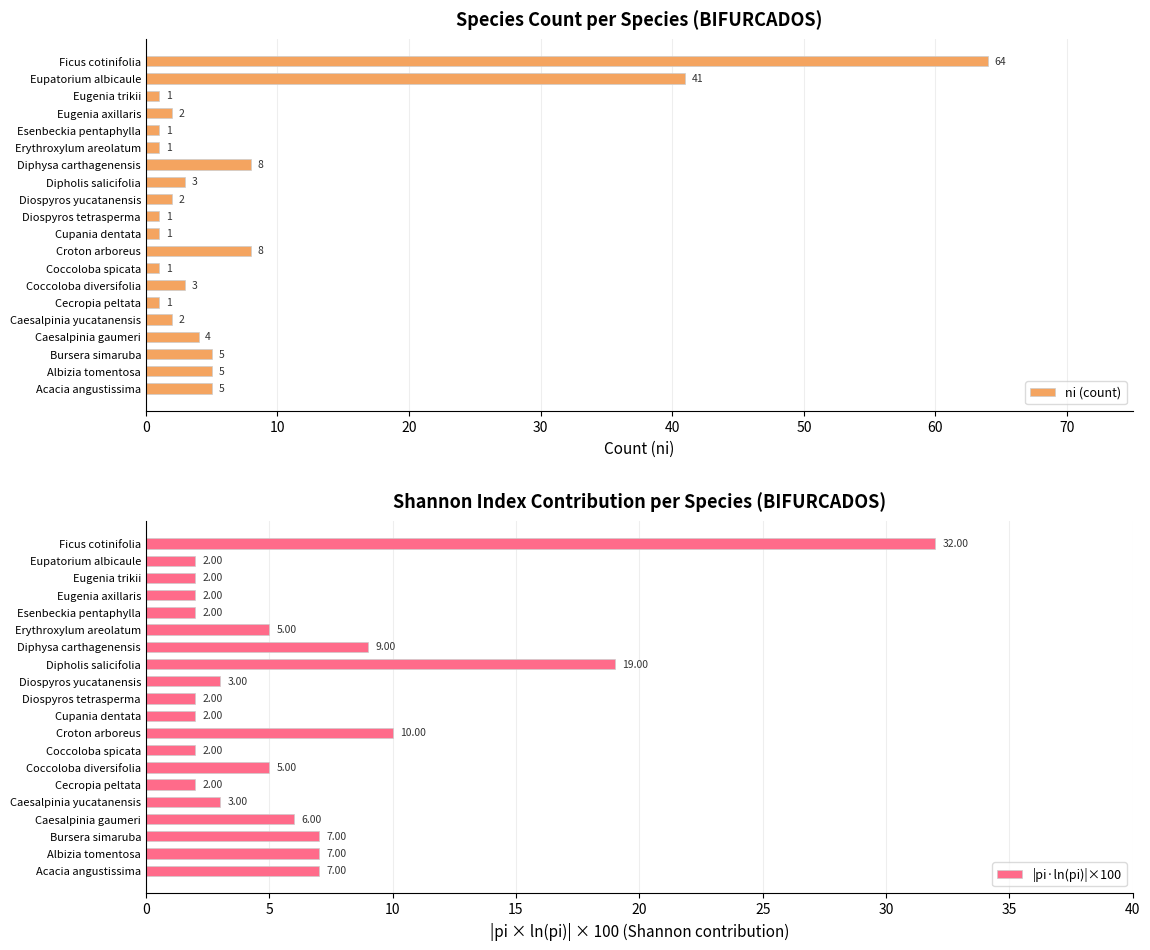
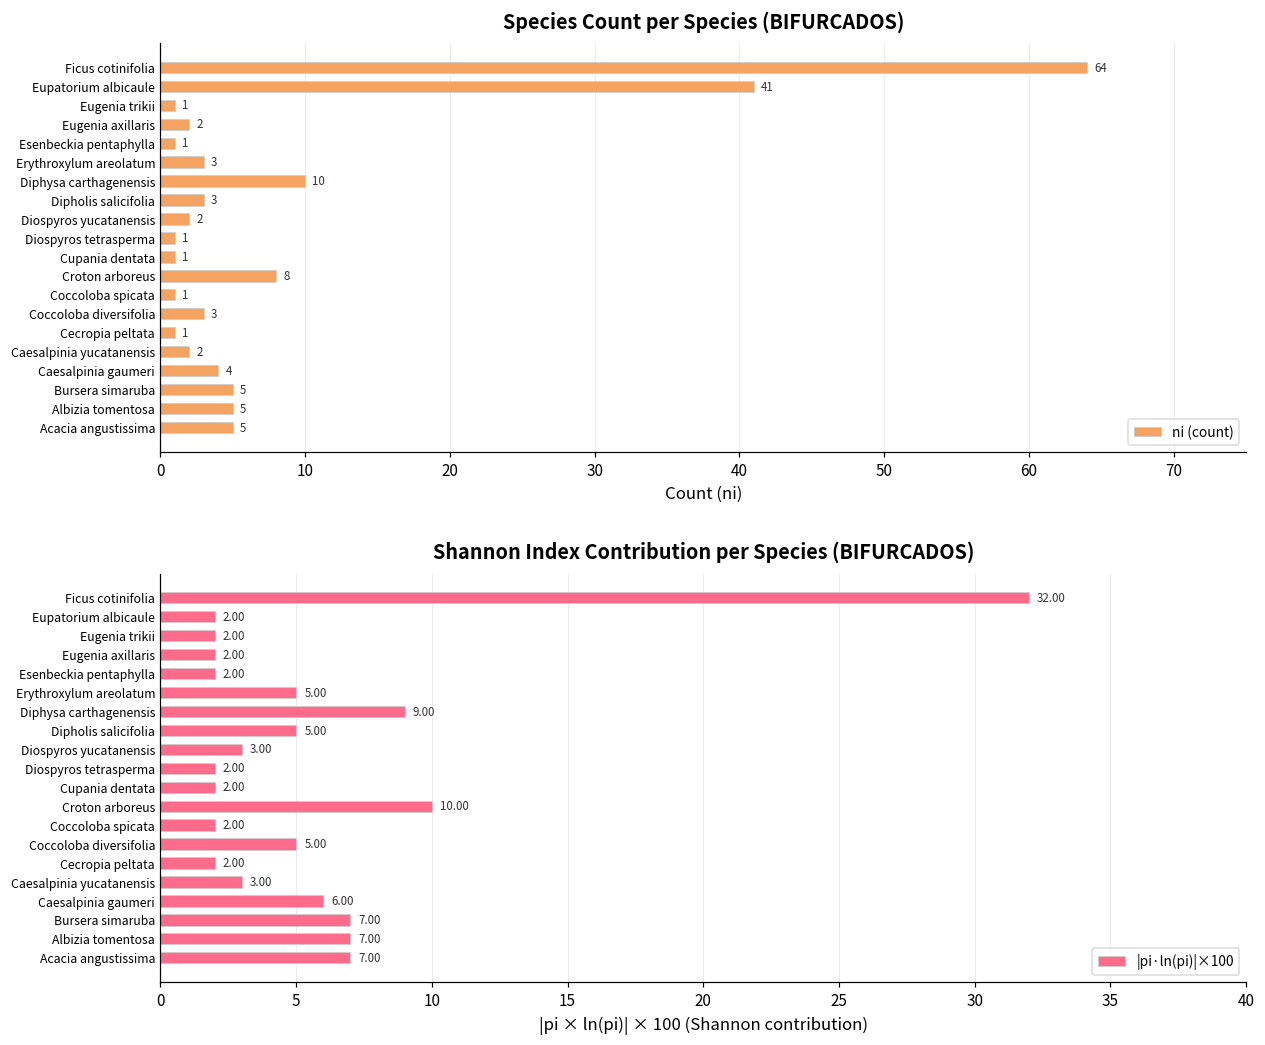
Species Count per Species (BIFURCADOS), Erythroxylum areolatum: 1 -> 3
Species Count per Species (BIFURCADOS), Diphysa carthagenensis: 8 -> 10
Shannon Index Contribution per Species (BIFURCADOS), Dipholis salicifolia: 19.00 -> 5.00
